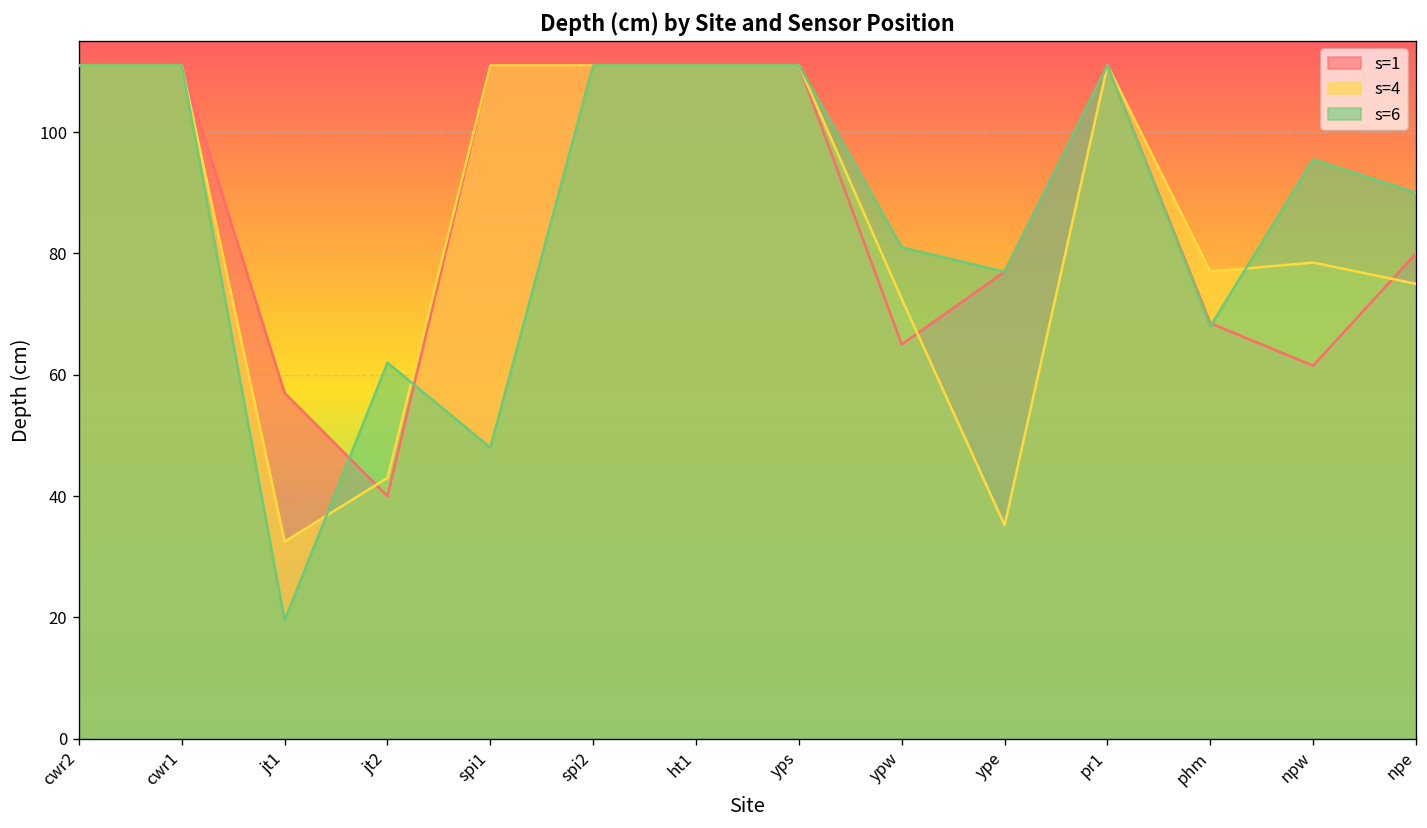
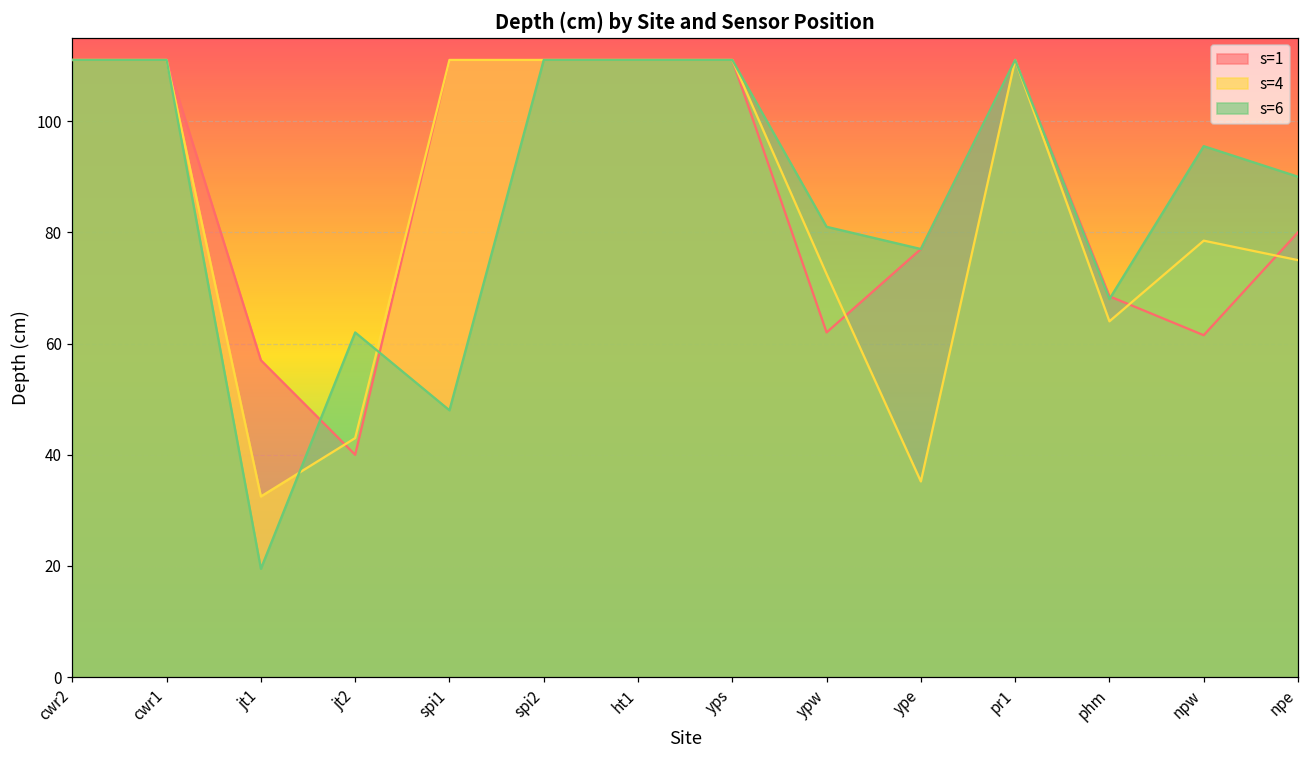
s=1, ypw: 65 -> 62
s=4, phm: 77 -> 64
